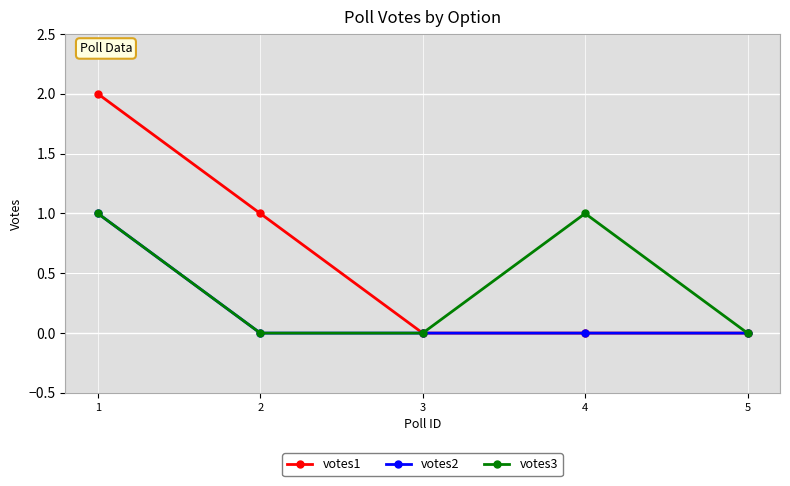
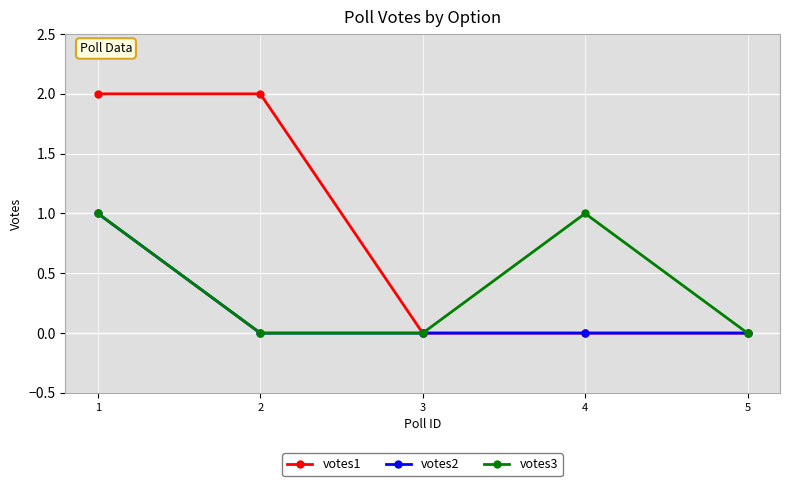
votes1, 2: 1 -> 2
